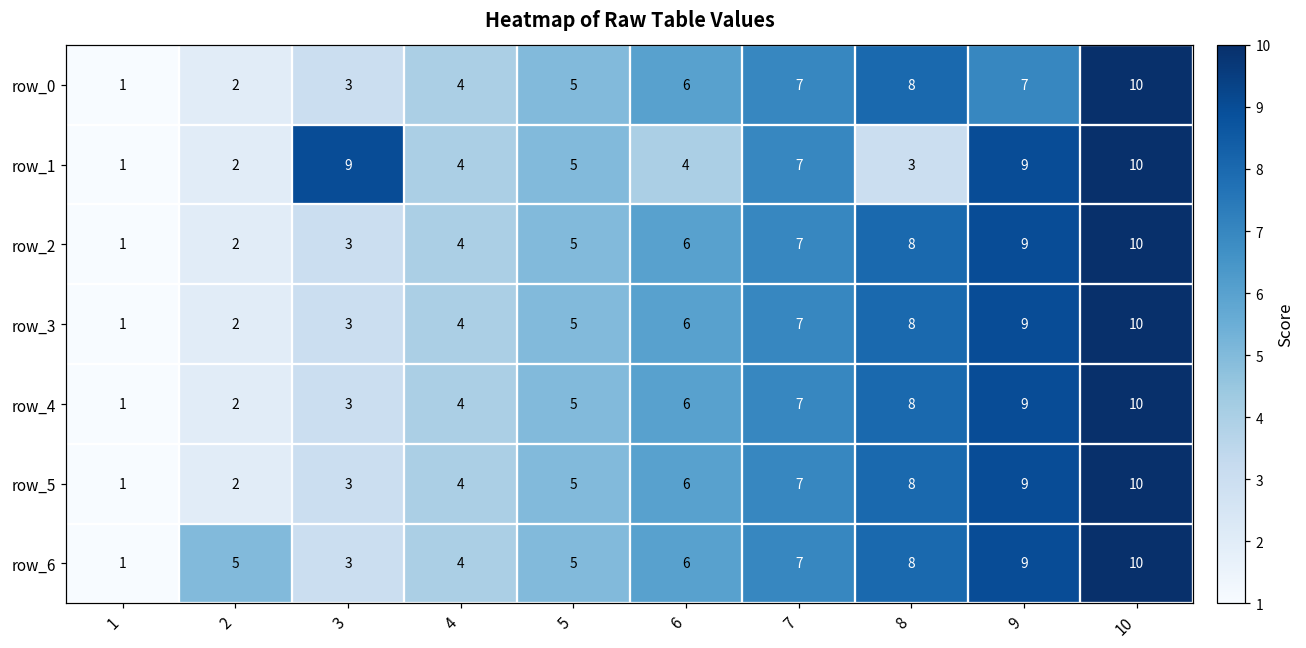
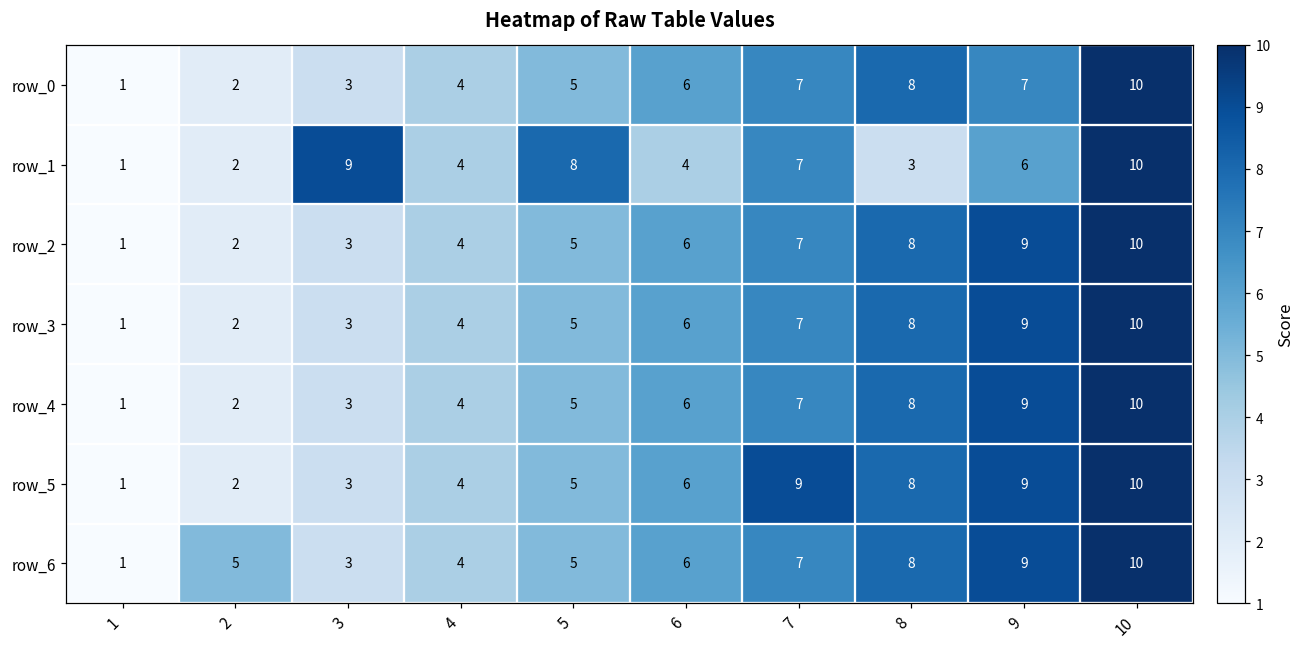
row_1, 5: 5 -> 8
row_1, 9: 9 -> 6
row_5, 7: 7 -> 9
